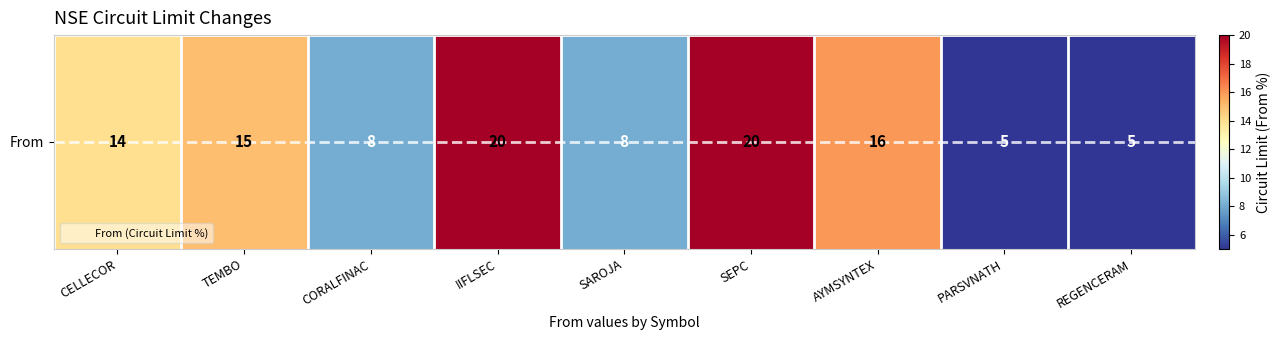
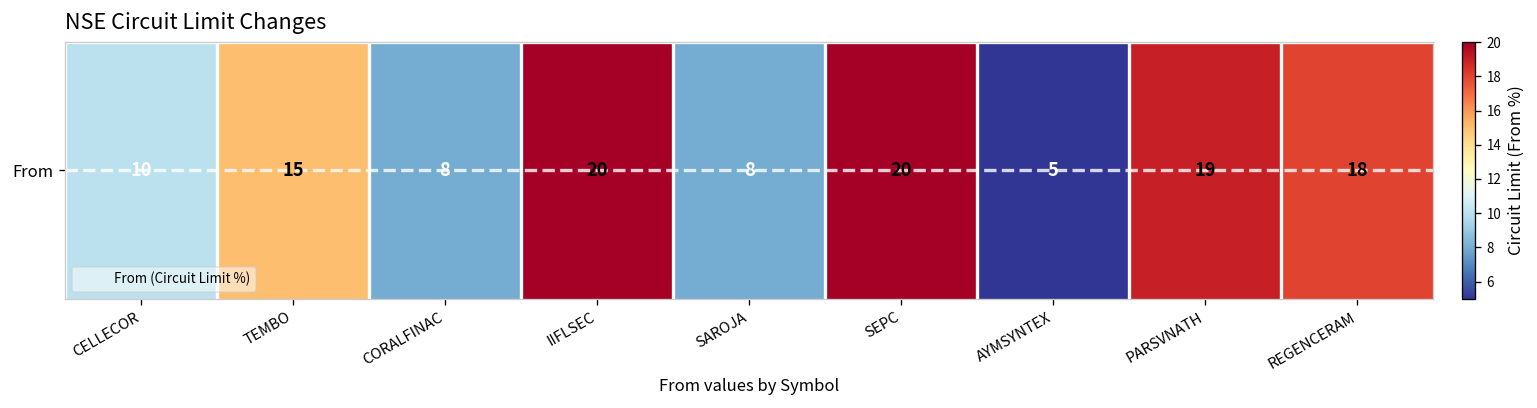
From, CELLECOR: 14 -> 10
From, AYMSYNTEX: 16 -> 5
From, PARSVNATH: 5 -> 19
From, REGENCERAM: 5 -> 18
